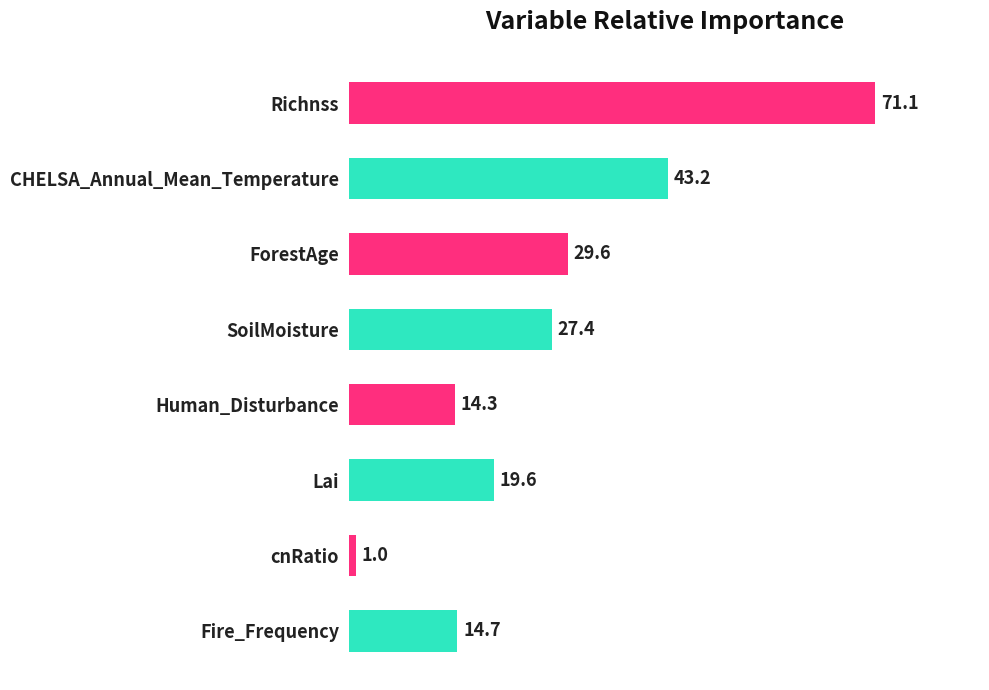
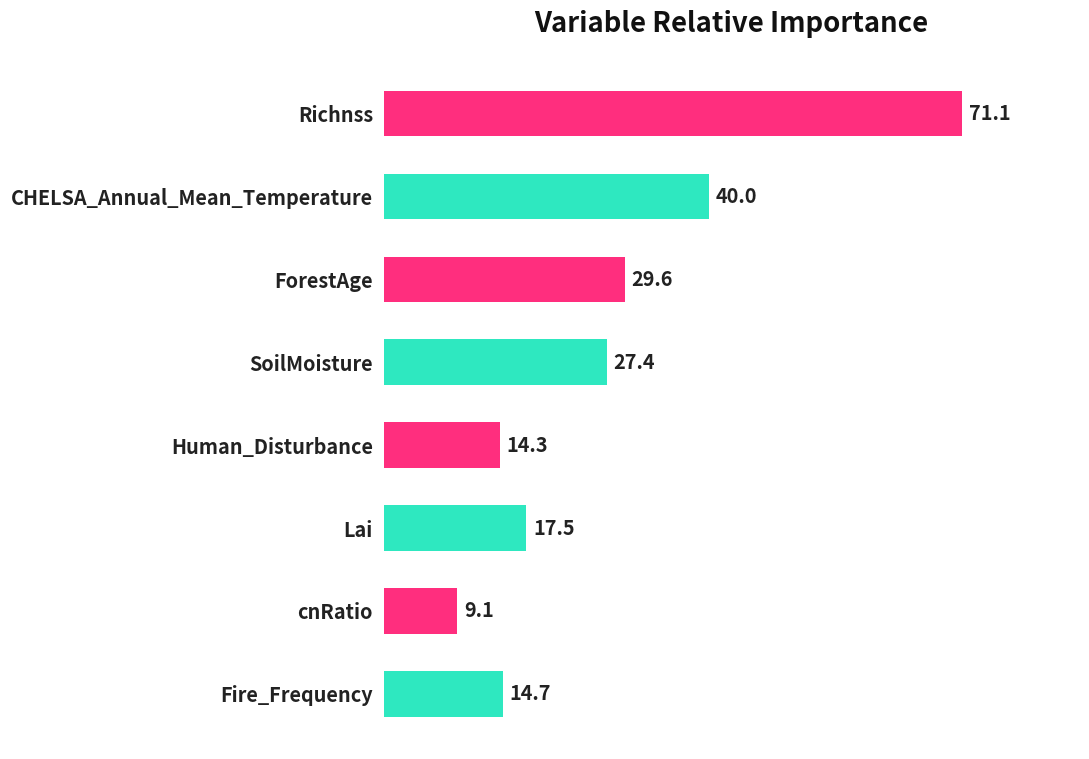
CHELSA_Annual_Mean_Temperature: 43.2 -> 40.0
Lai: 19.6 -> 17.5
cnRatio: 1.0 -> 9.1
